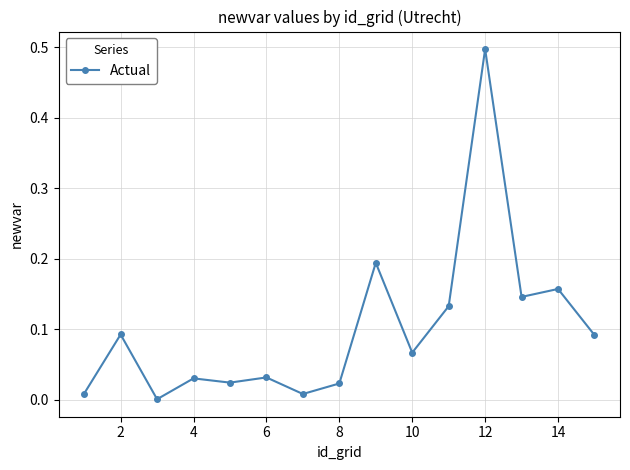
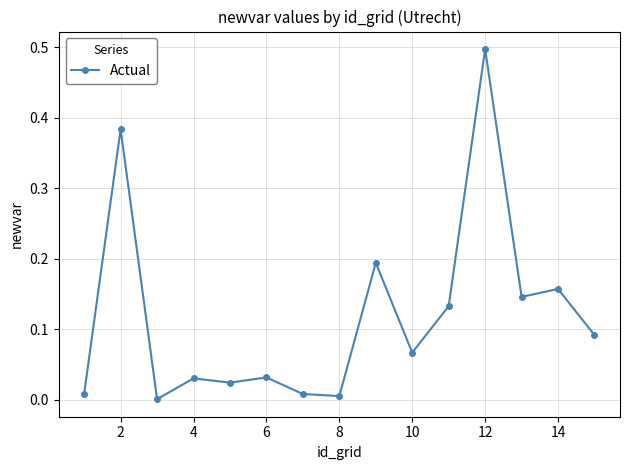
2: 0.09 -> 0.38
8: 0.02 -> 0.01
